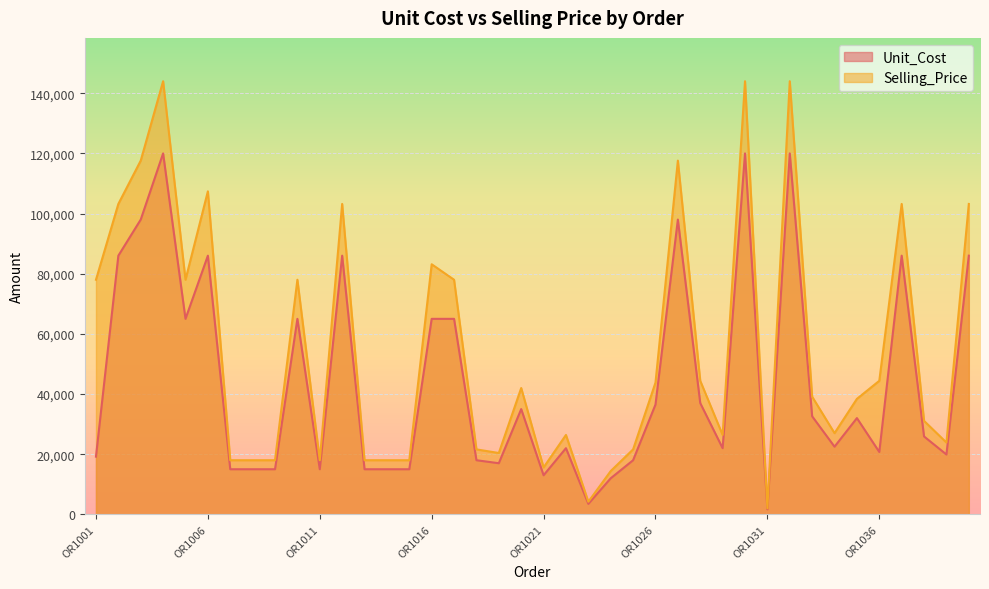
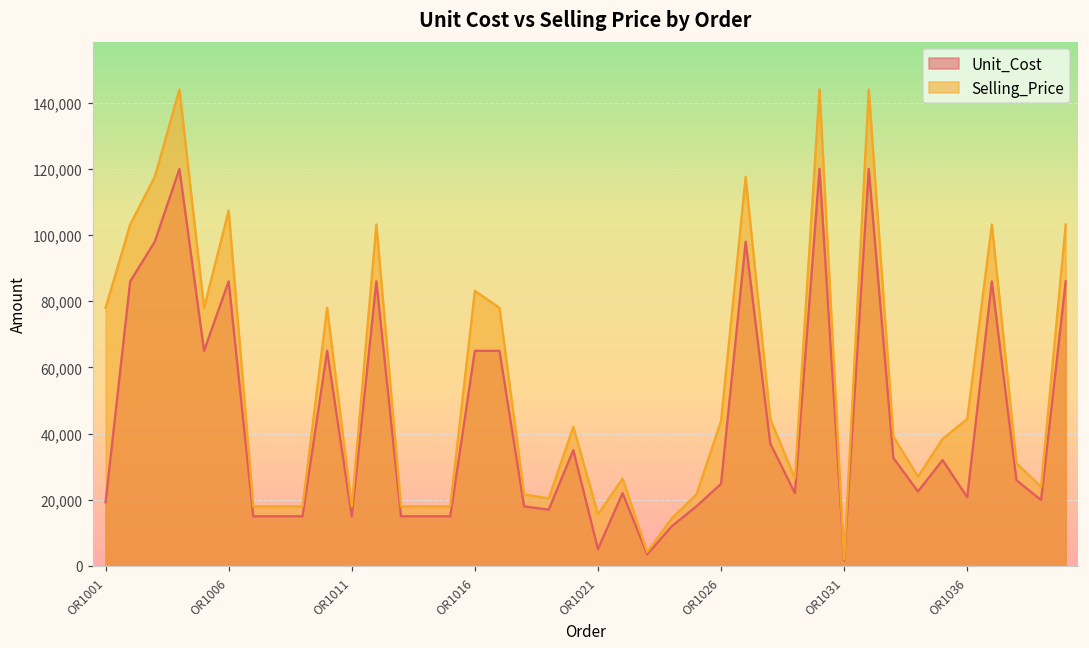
Unit_Cost, OR1021: 13,000 -> 5,000
Unit_Cost, OR1026: 37,000 -> 25,000
